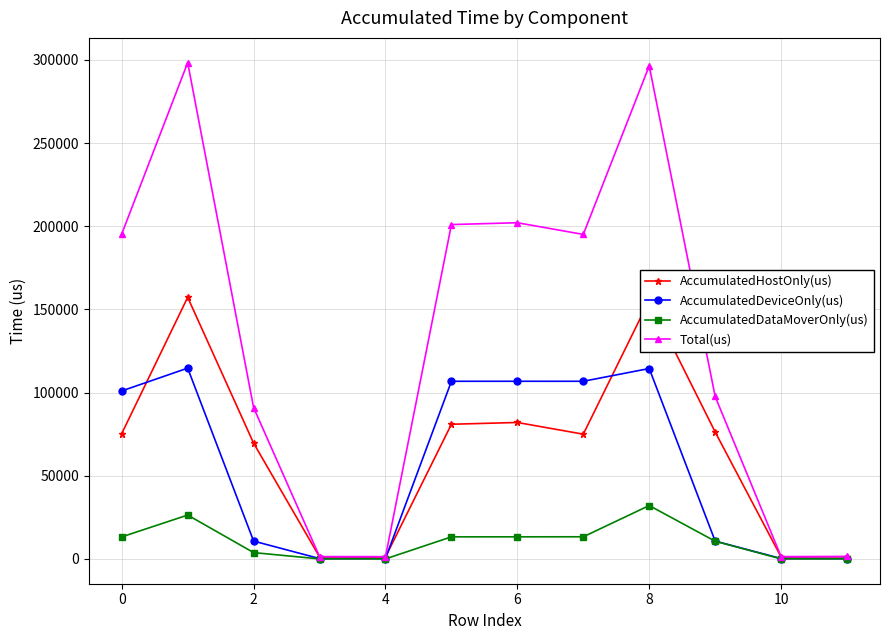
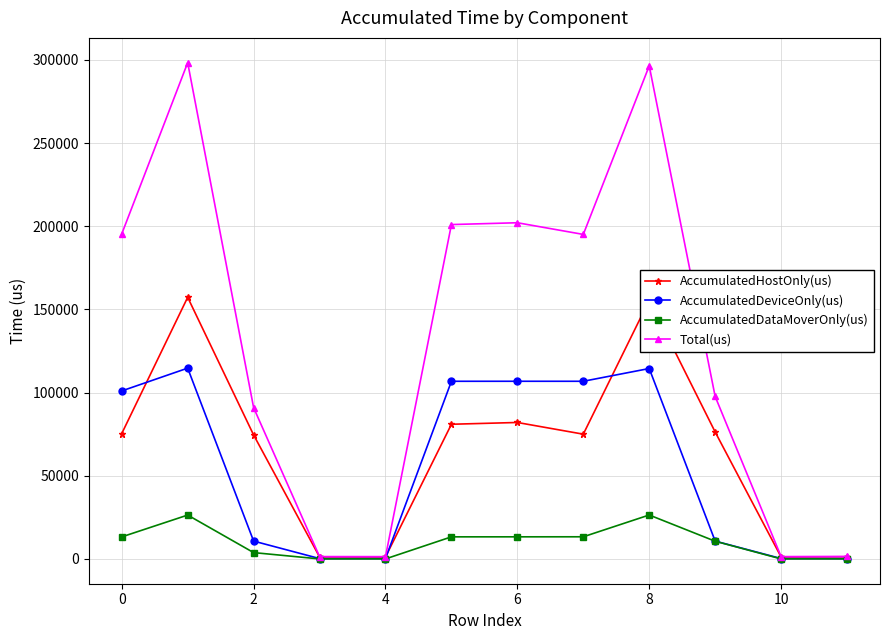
AccumulatedHostOnly(us), 2: 70000 -> 75000
AccumulatedDataMoverOnly(us), 8: 32000 -> 26000
